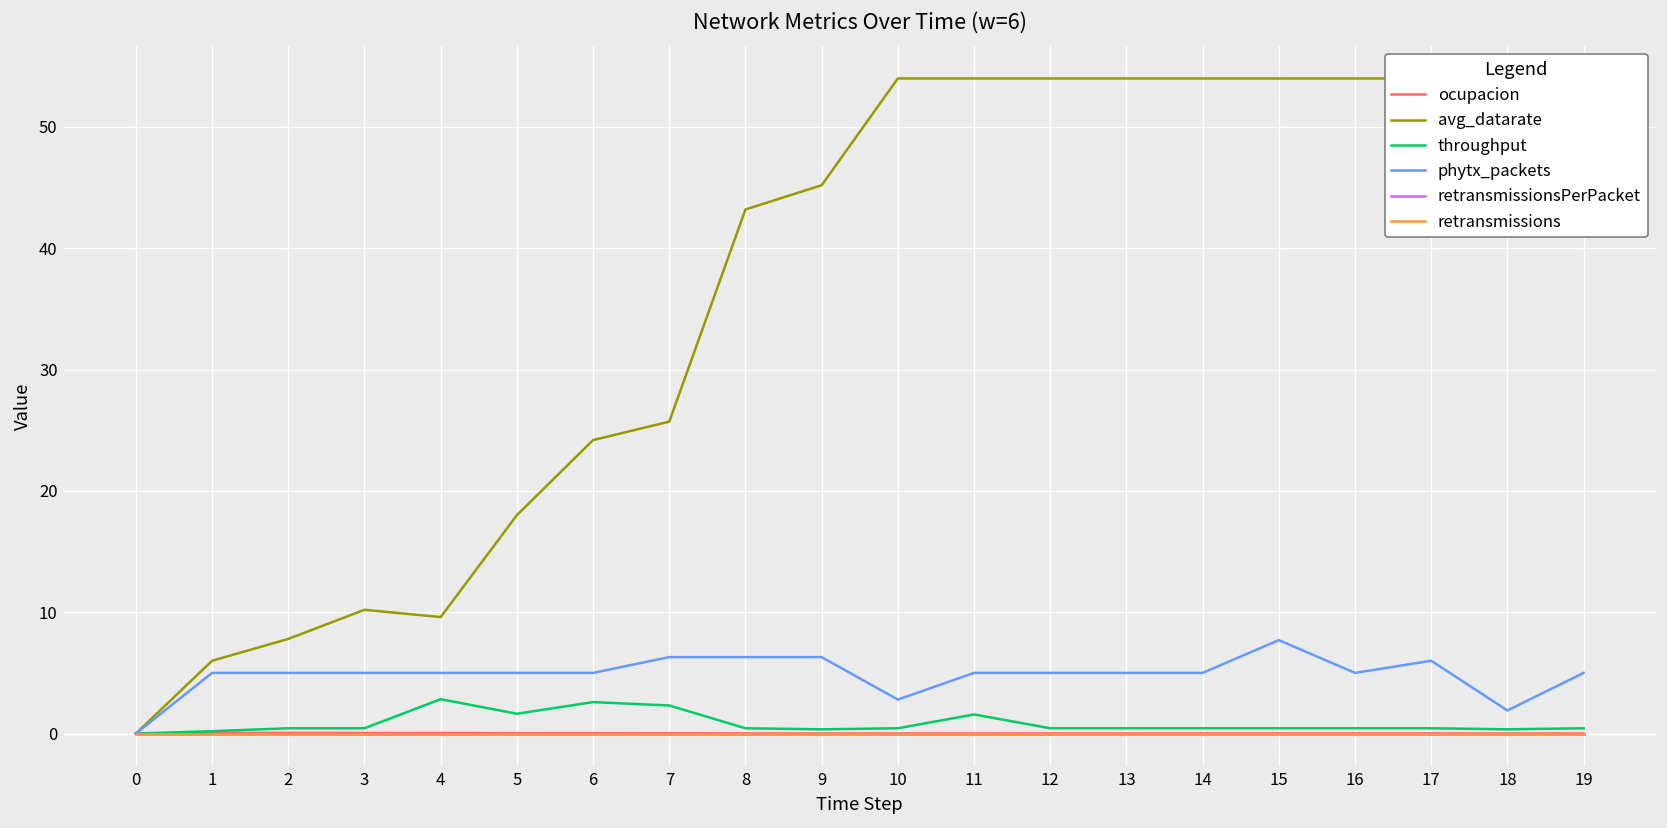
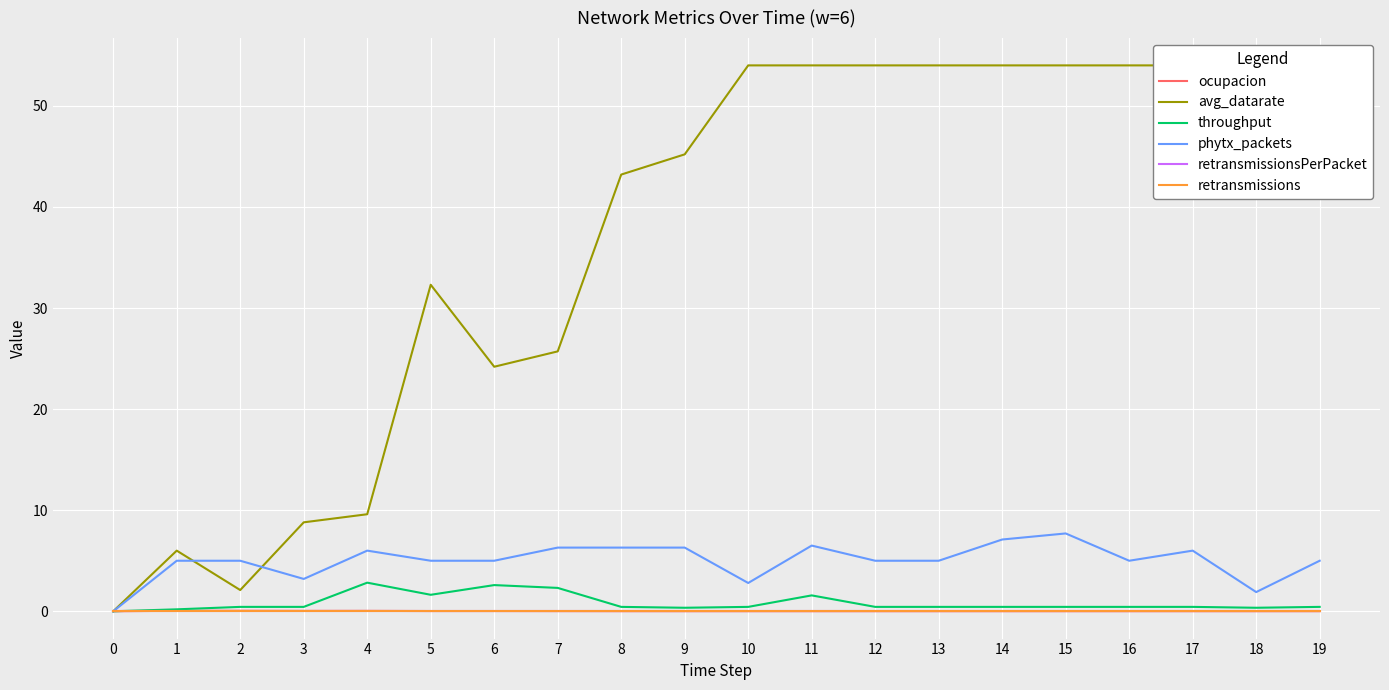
avg_datarate, 2: 7.8 -> 2.1
avg_datarate, 3: 10.2 -> 8.8
phytx_packets, 3: 5.0 -> 3.2
phytx_packets, 4: 5 -> 6
avg_datarate, 5: 18.0 -> 32.3
phytx_packets, 11: 5.0 -> 6.5
phytx_packets, 14: 5.0 -> 7.1
